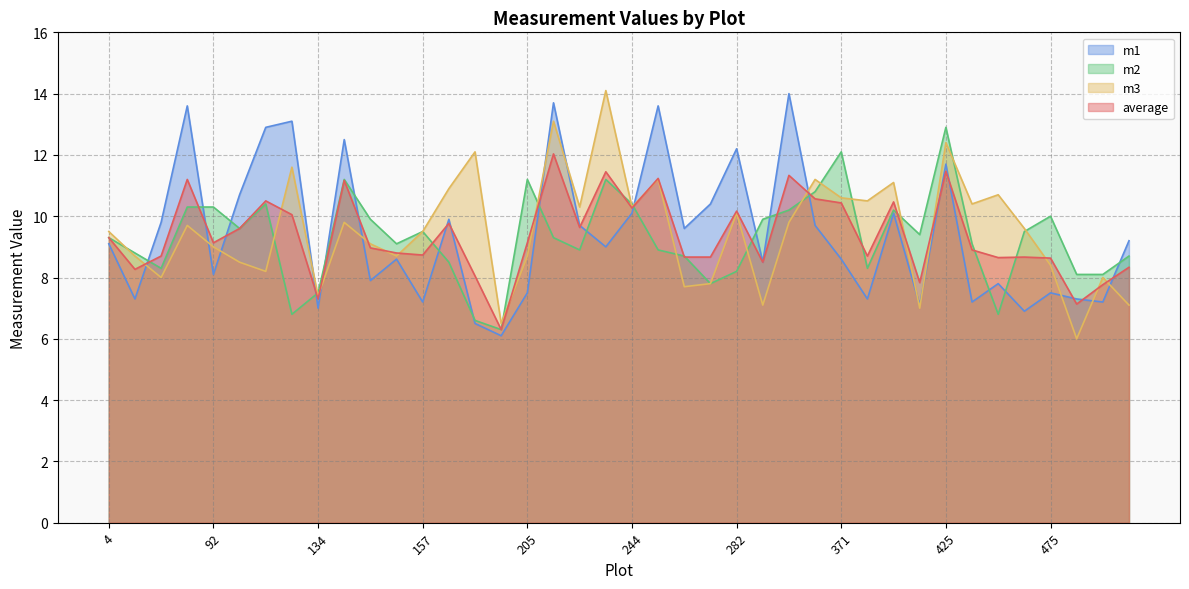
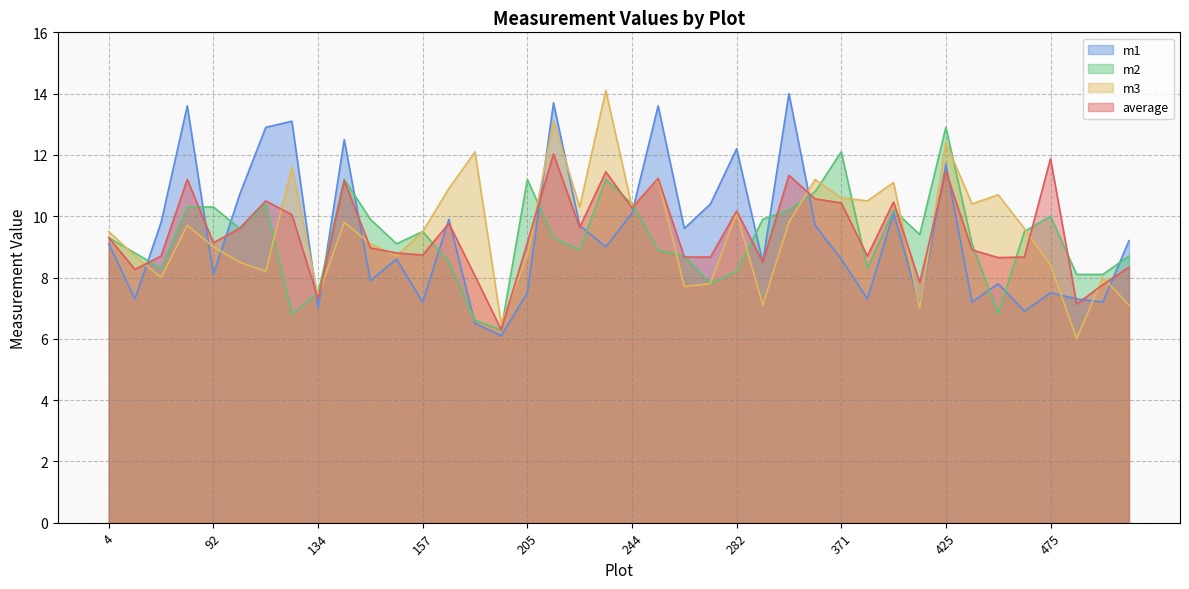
average, 475: 8.6 -> 11.9
